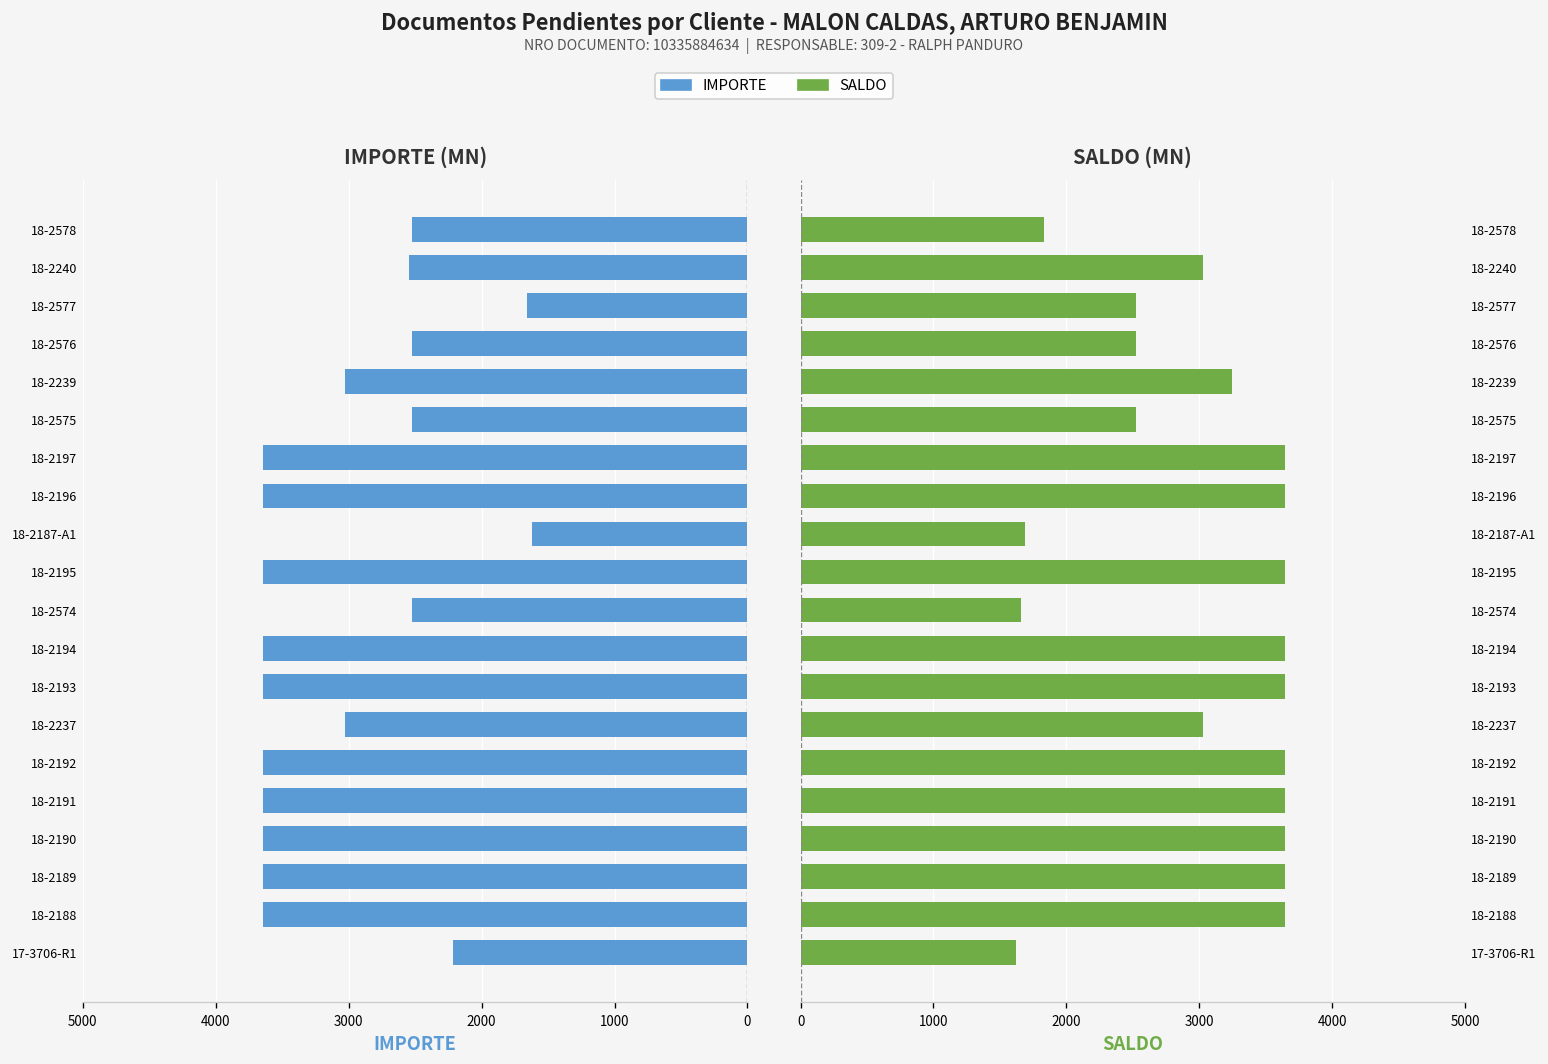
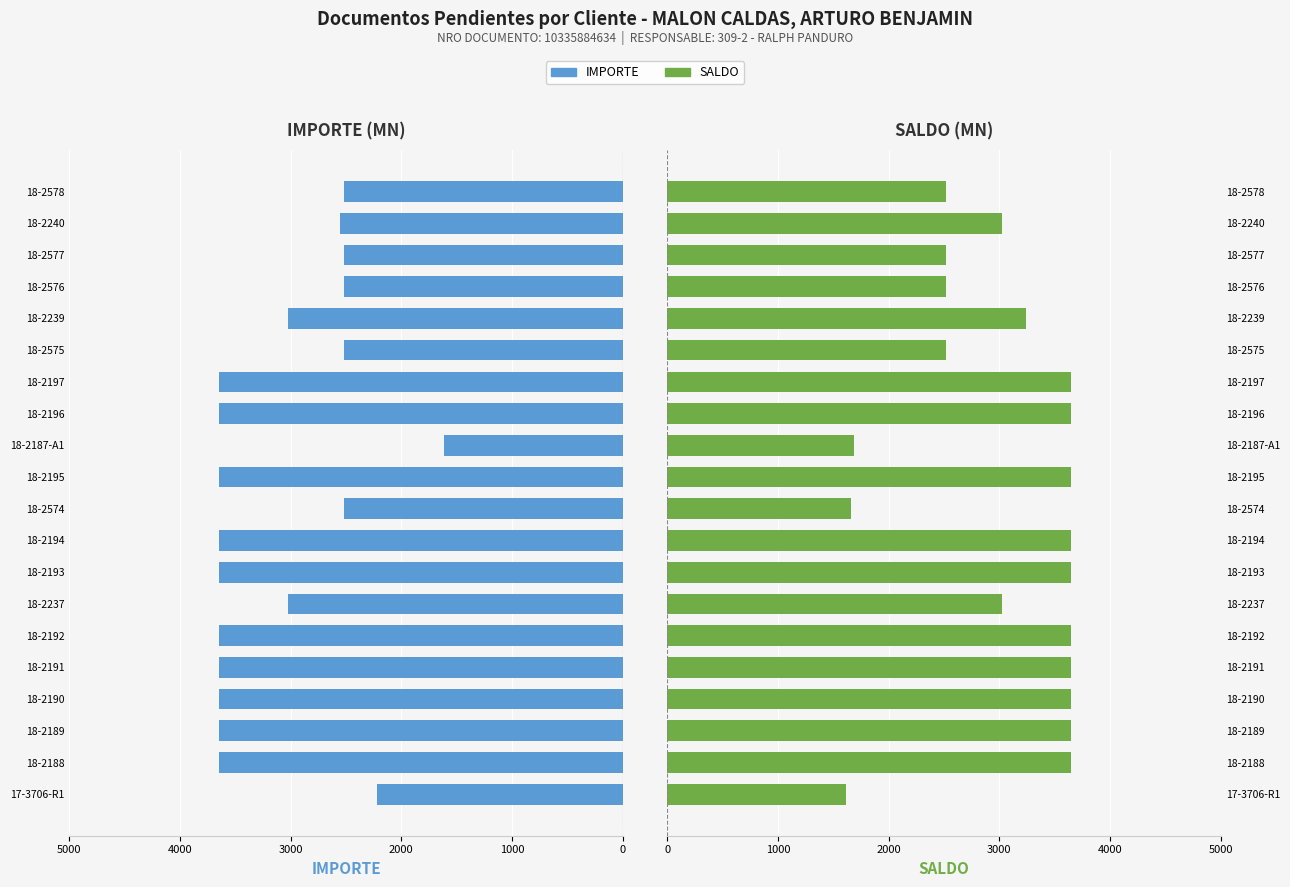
IMPORTE (MN), 18-2577: 1660 -> 2520
SALDO (MN), 18-2578: 1830 -> 2520
